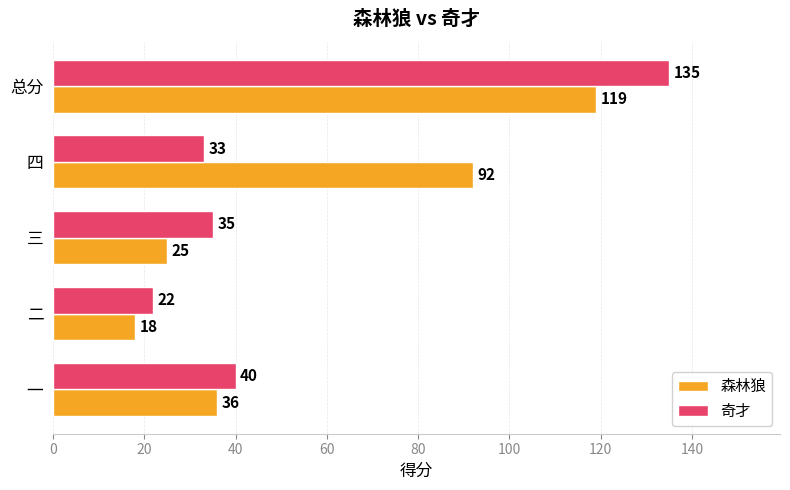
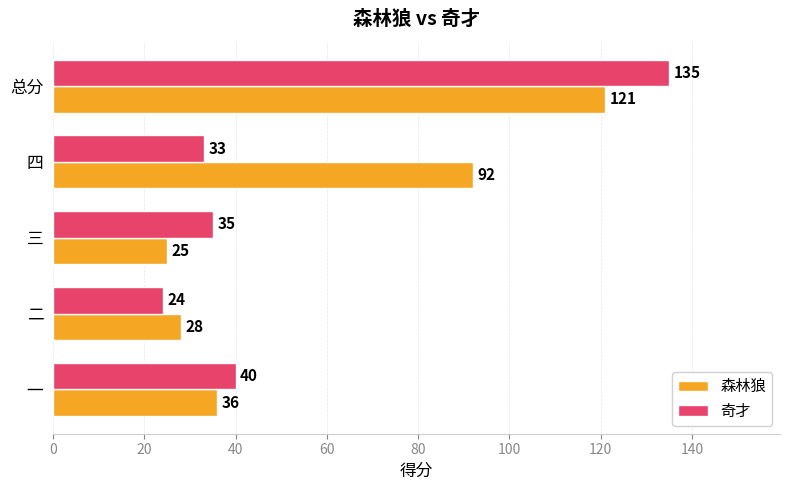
森林狼, 总分: 119 -> 121
奇才, 二: 22 -> 24
森林狼, 二: 18 -> 28
